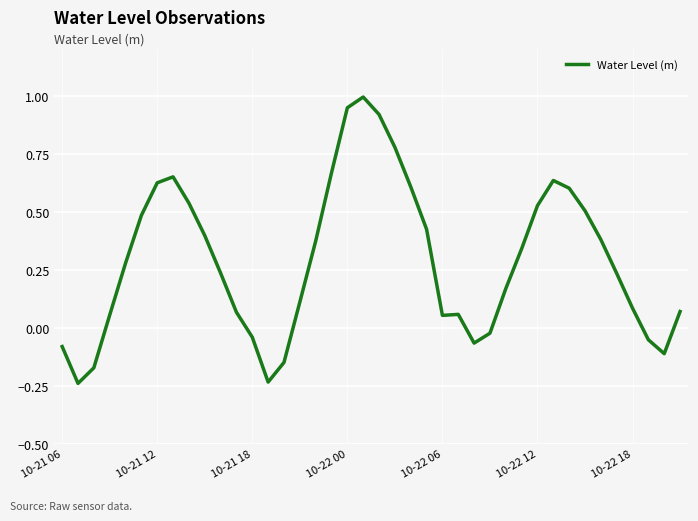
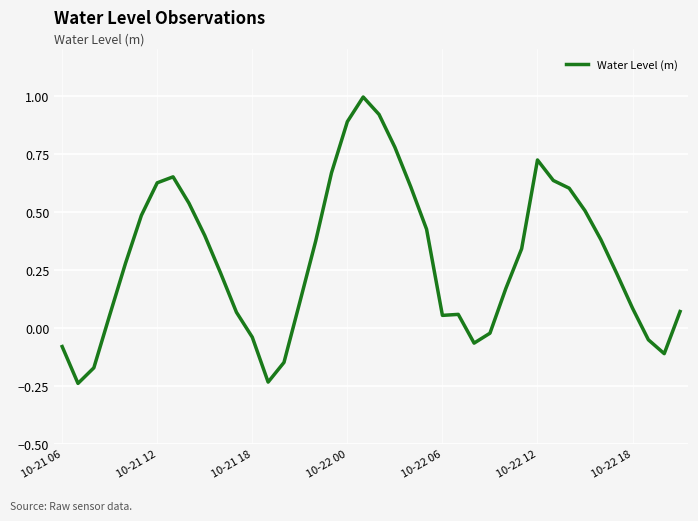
10-22 00: 0.95 -> 0.89
10-22 12: 0.53 -> 0.72
